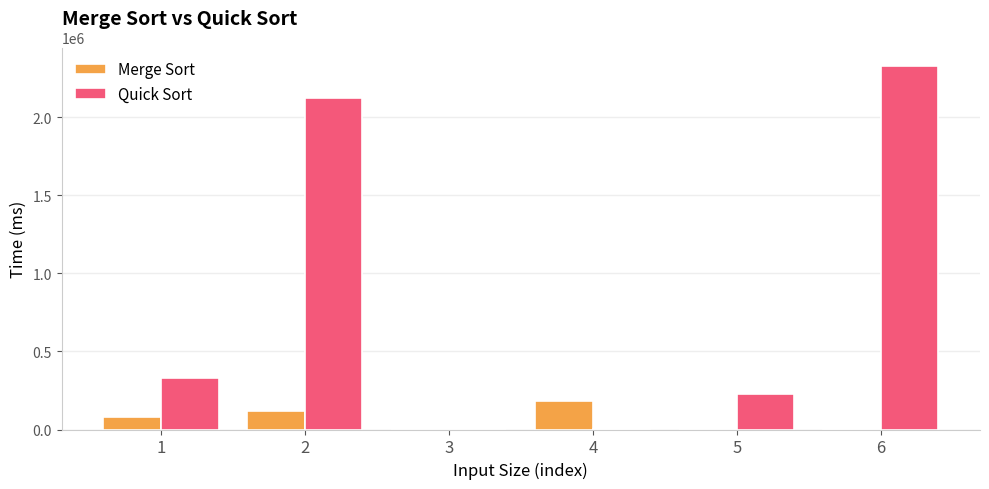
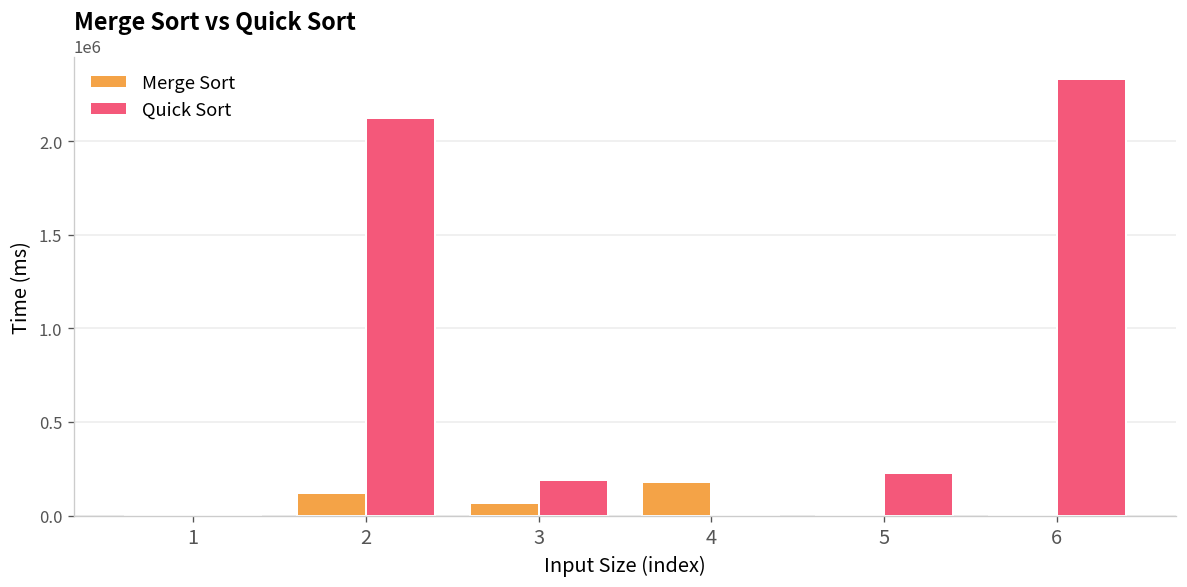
Merge Sort, 1: 80000 -> 0
Quick Sort, 1: 330000 -> 0
Merge Sort, 3: 0 -> 70000
Quick Sort, 3: 0 -> 190000
